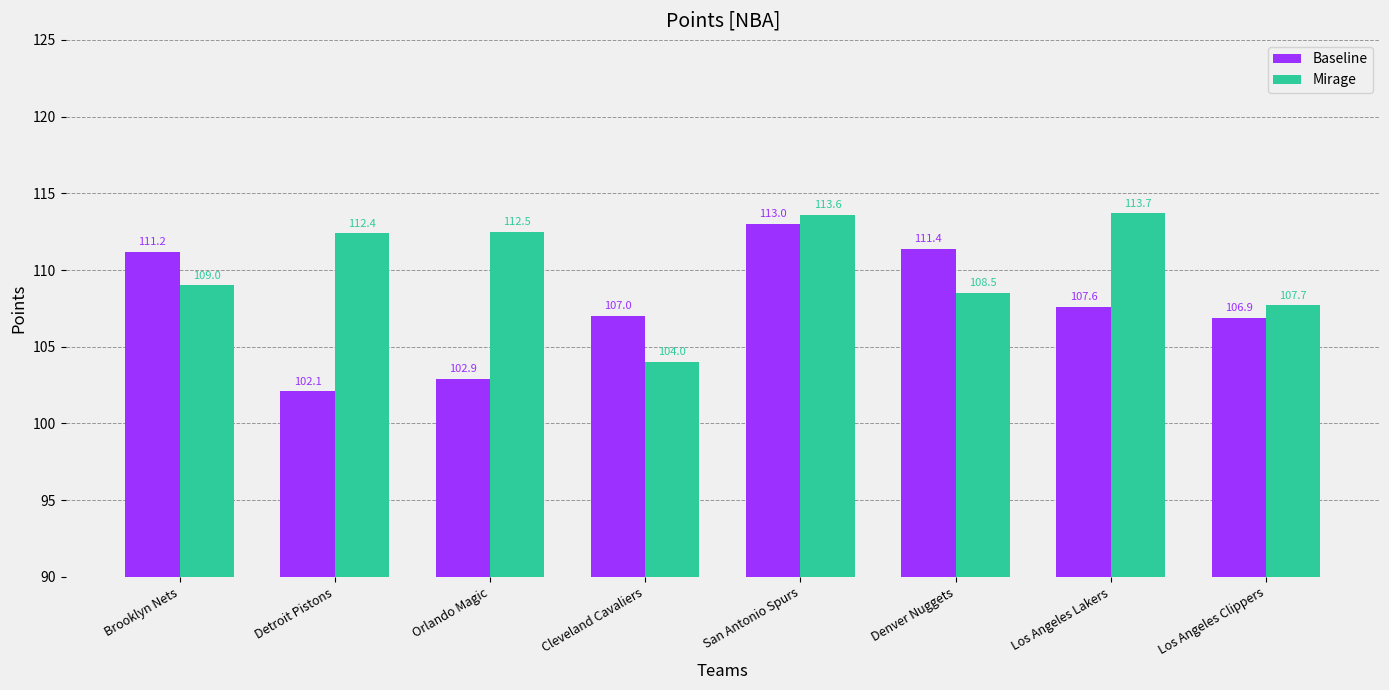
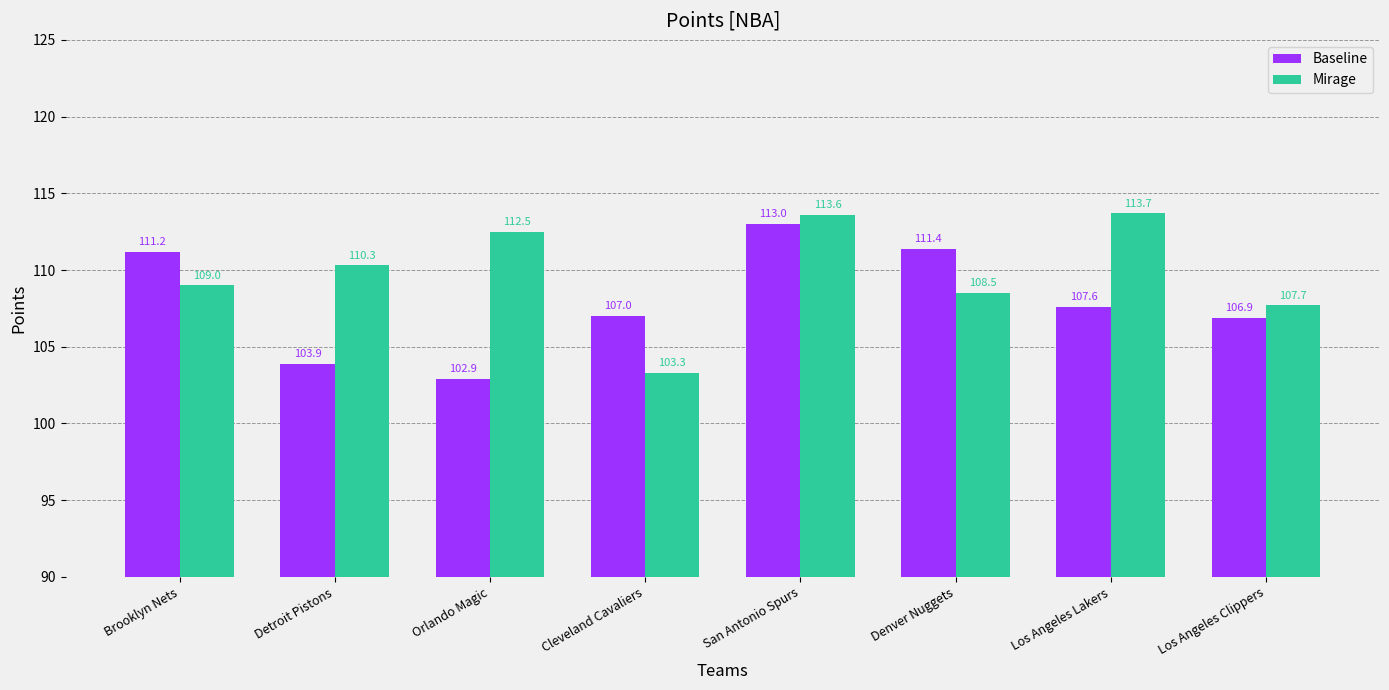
Baseline, Detroit Pistons: 102.1 -> 103.9
Mirage, Detroit Pistons: 112.4 -> 110.3
Mirage, Cleveland Cavaliers: 104.0 -> 103.3
